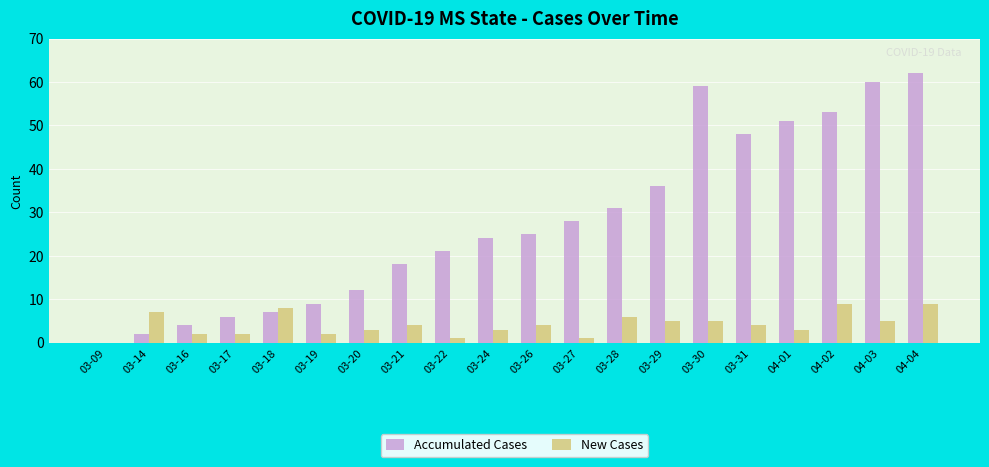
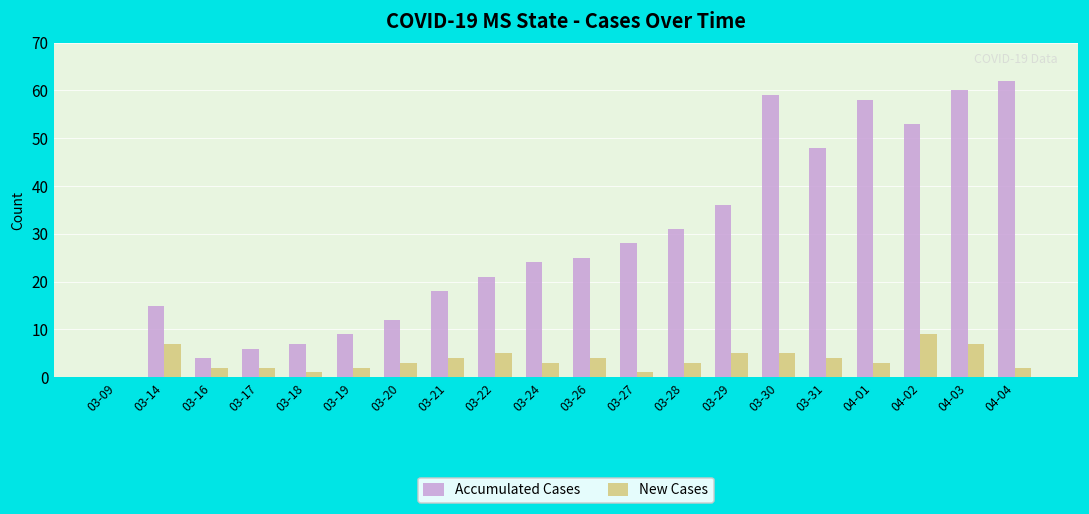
Accumulated Cases, 03-14: 2 -> 15
New Cases, 03-18: 8 -> 1
New Cases, 03-22: 1 -> 5
New Cases, 03-28: 6 -> 3
Accumulated Cases, 04-01: 51 -> 58
New Cases, 04-03: 5 -> 7
New Cases, 04-04: 9 -> 2
